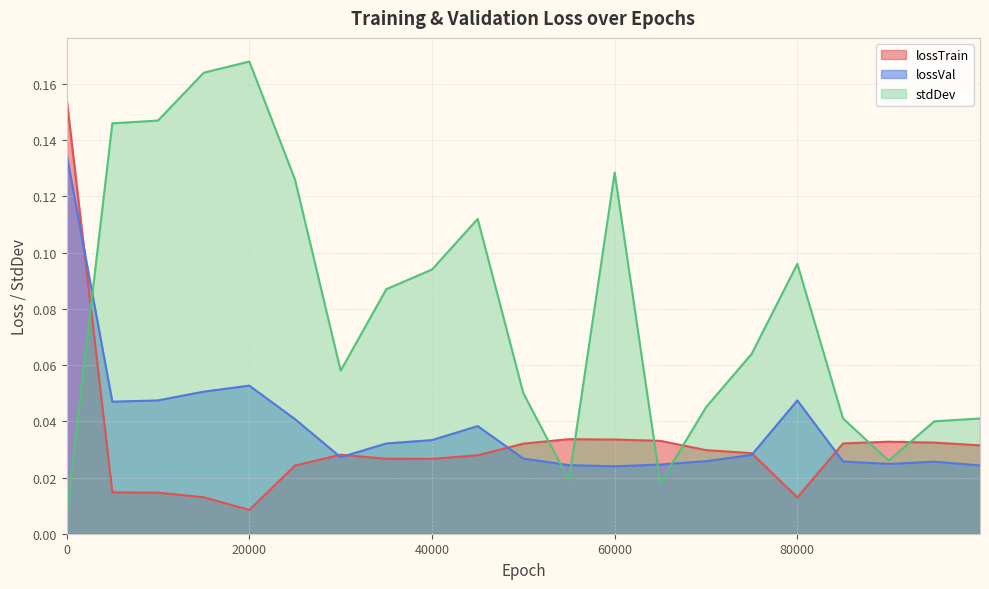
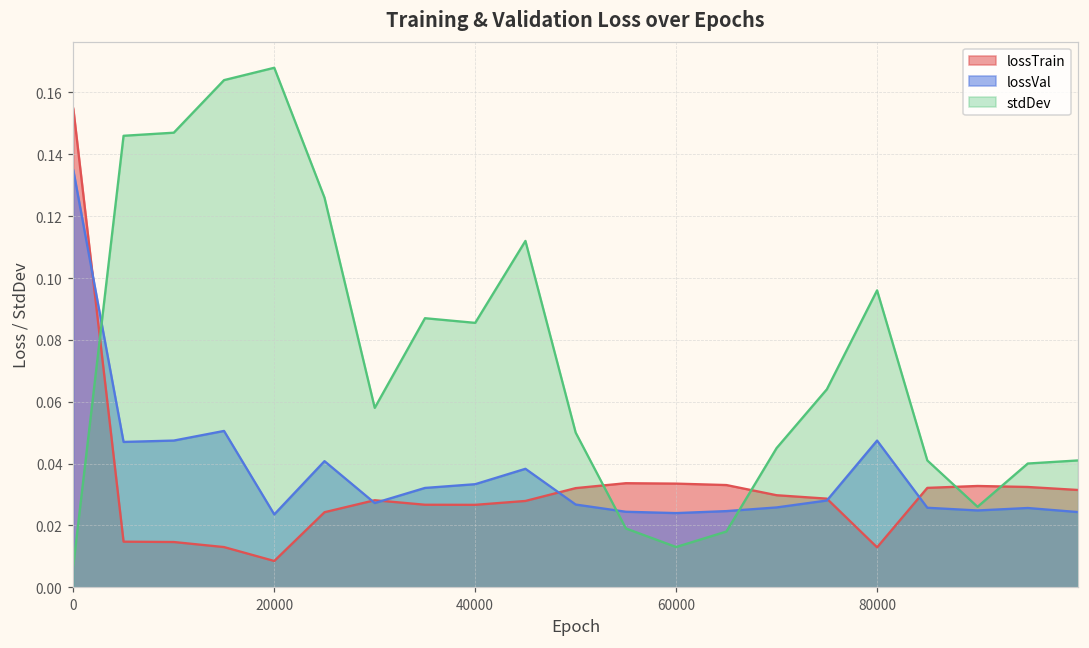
lossVal, 20000: 0.053 -> 0.024
stdDev, 40000: 0.094 -> 0.085
stdDev, 60000: 0.128 -> 0.013
